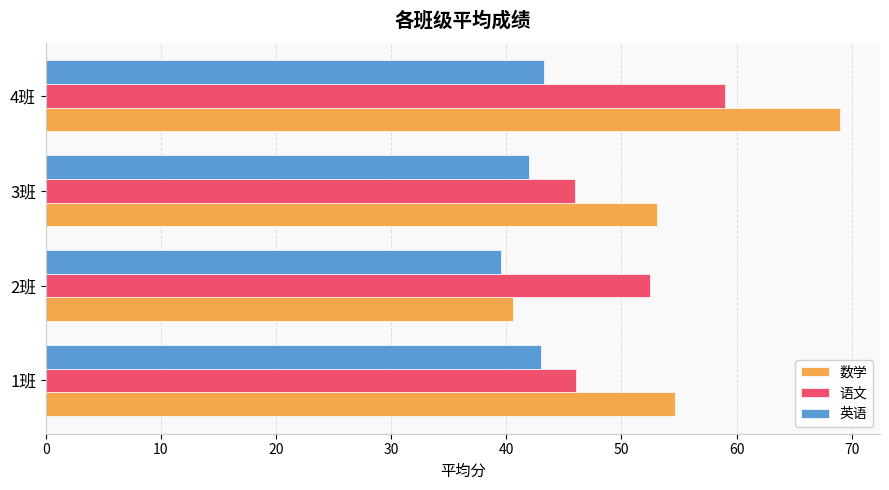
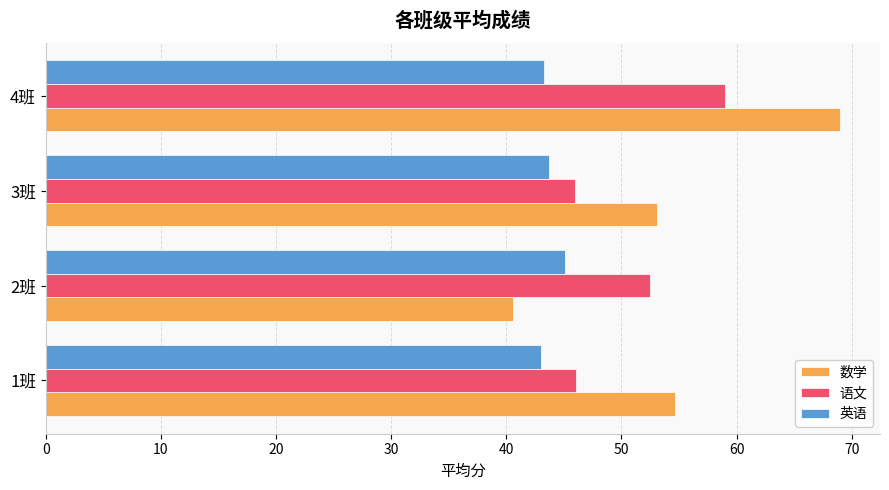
英语, 3班: 42.0 -> 43.7
英语, 2班: 39.5 -> 45.1
